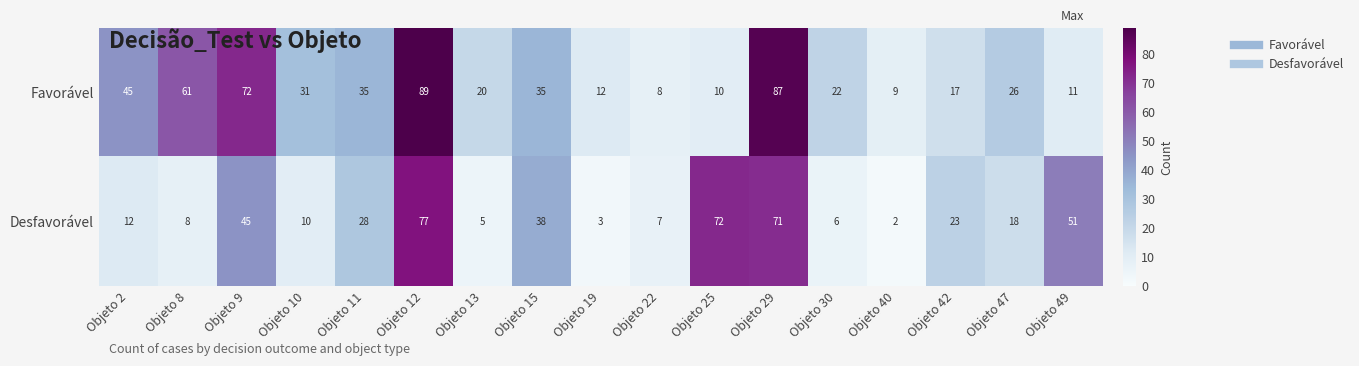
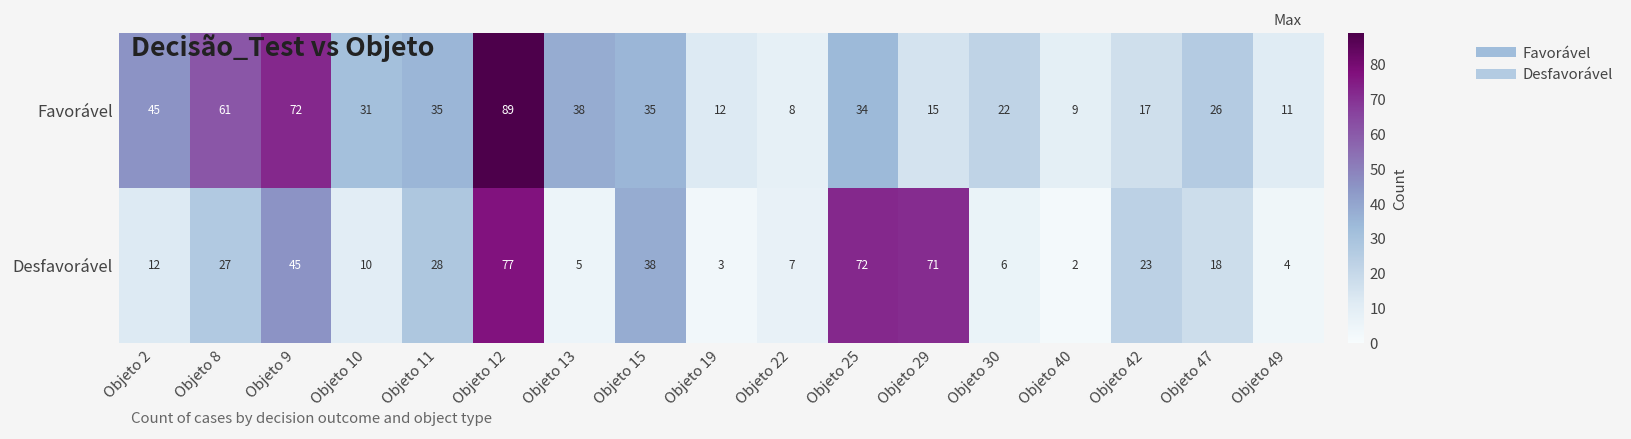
Favorável, Objeto 13: 20 -> 38
Favorável, Objeto 25: 10 -> 34
Favorável, Objeto 29: 87 -> 15
Desfavorável, Objeto 8: 8 -> 27
Desfavorável, Objeto 49: 51 -> 4
